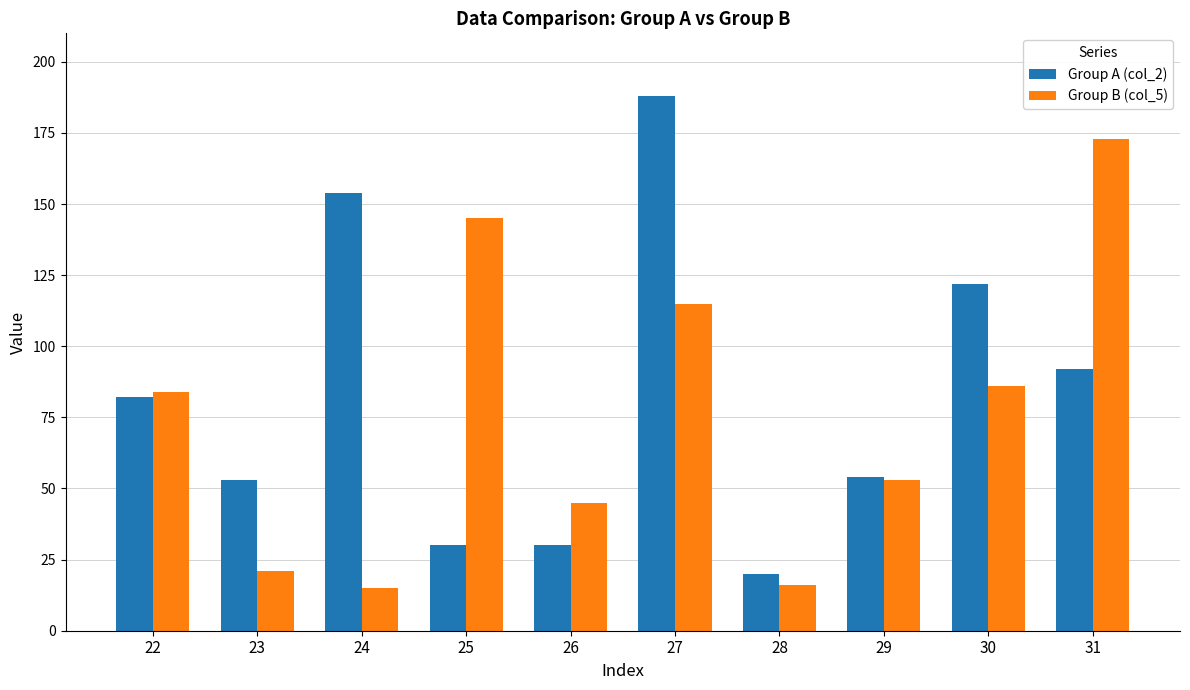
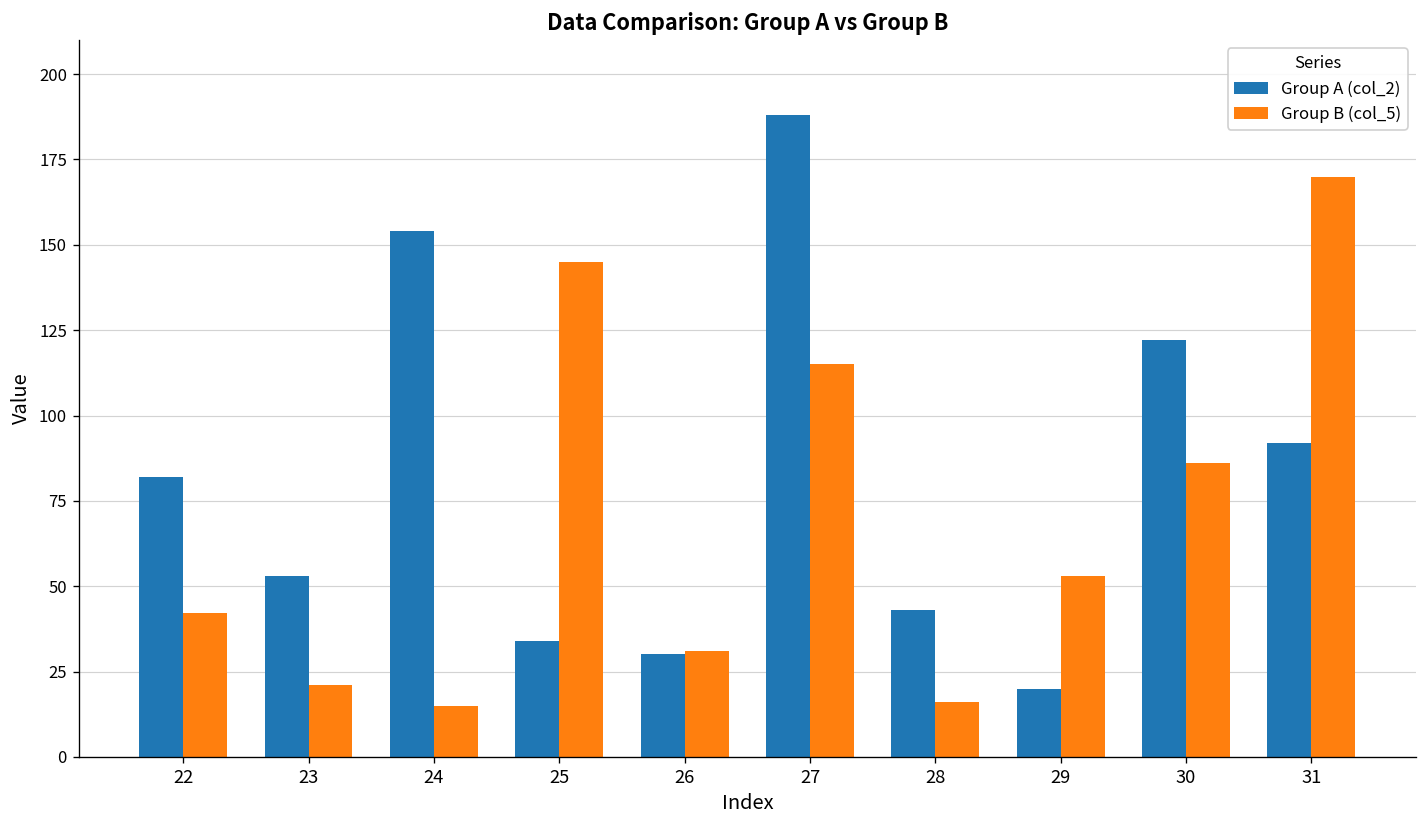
Group B (col_5), 22: 84 -> 42
Group A (col_2), 25: 30 -> 34
Group B (col_5), 26: 45 -> 31
Group A (col_2), 28: 20 -> 43
Group A (col_2), 29: 54 -> 20
Group B (col_5), 31: 173 -> 170
